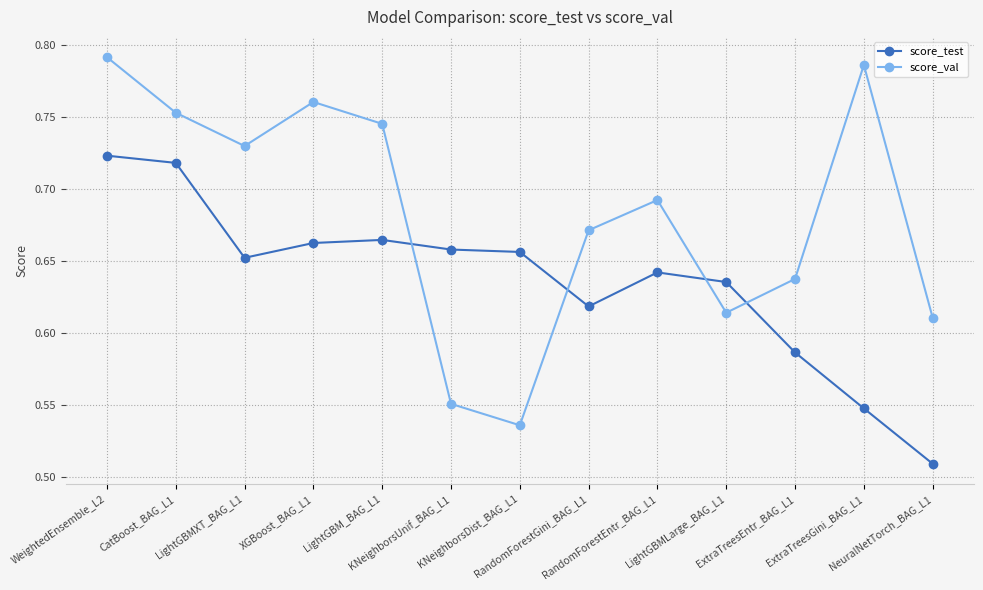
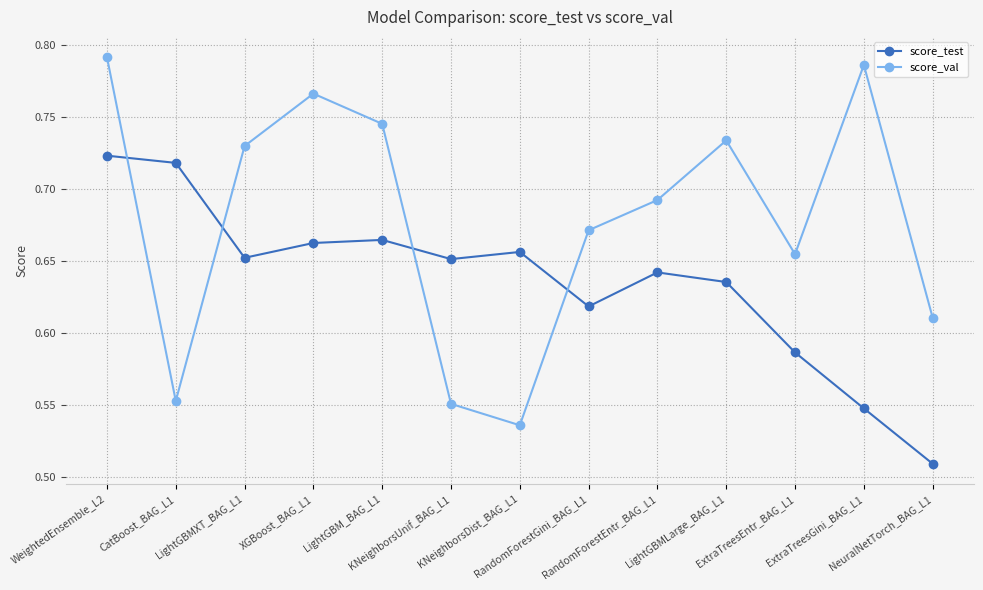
score_val, CatBoost_BAG_L1: 0.753 -> 0.553
score_val, XGBoost_BAG_L1: 0.761 -> 0.766
score_test, KNeighborsUnif_BAG_L1: 0.658 -> 0.651
score_val, LightGBMLarge_BAG_L1: 0.614 -> 0.734
score_val, ExtraTreesEntr_BAG_L1: 0.638 -> 0.655
